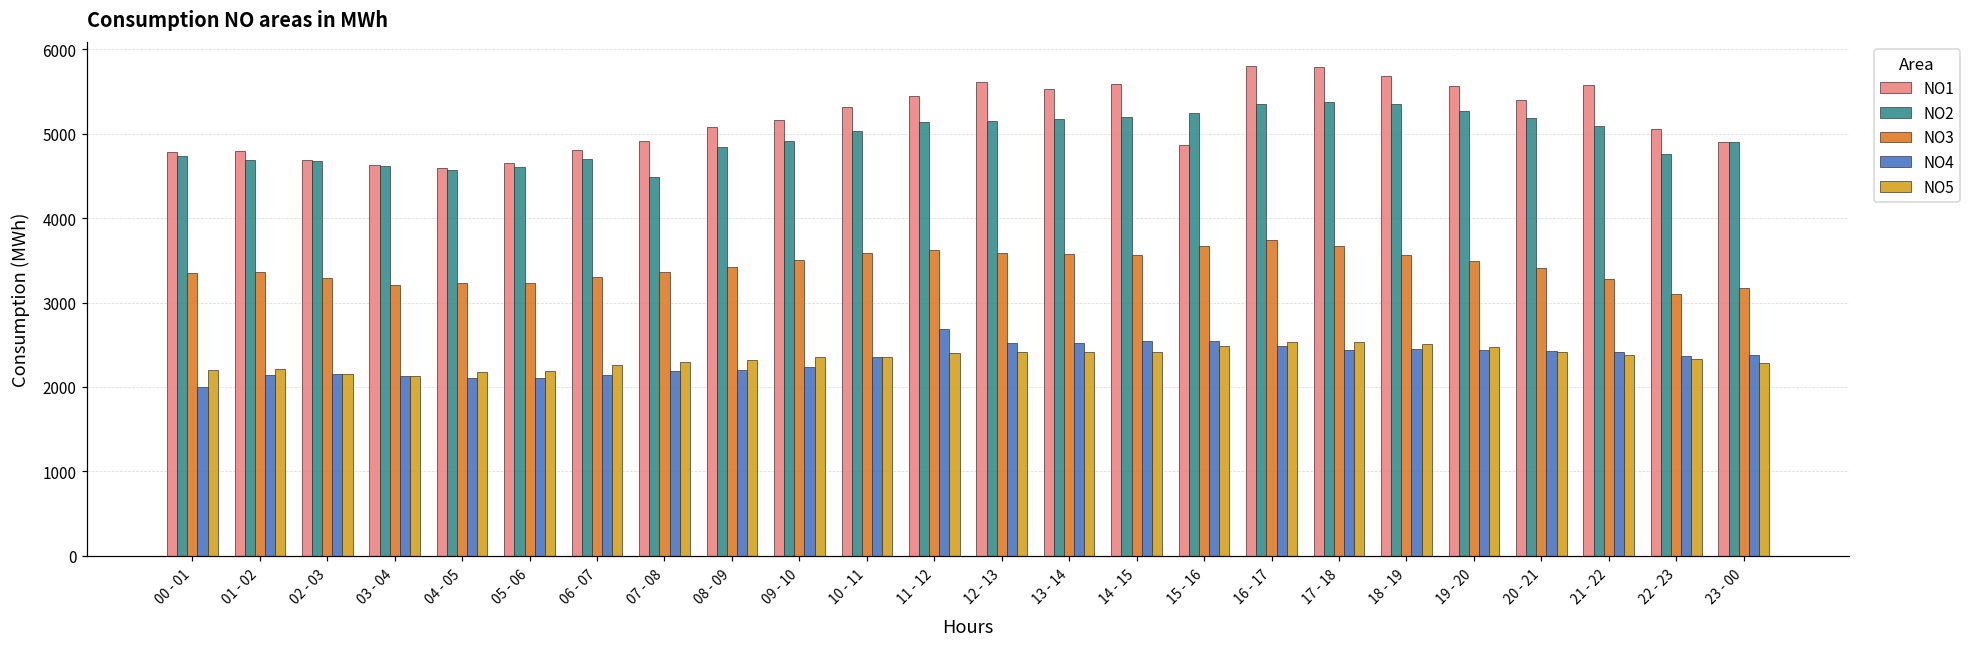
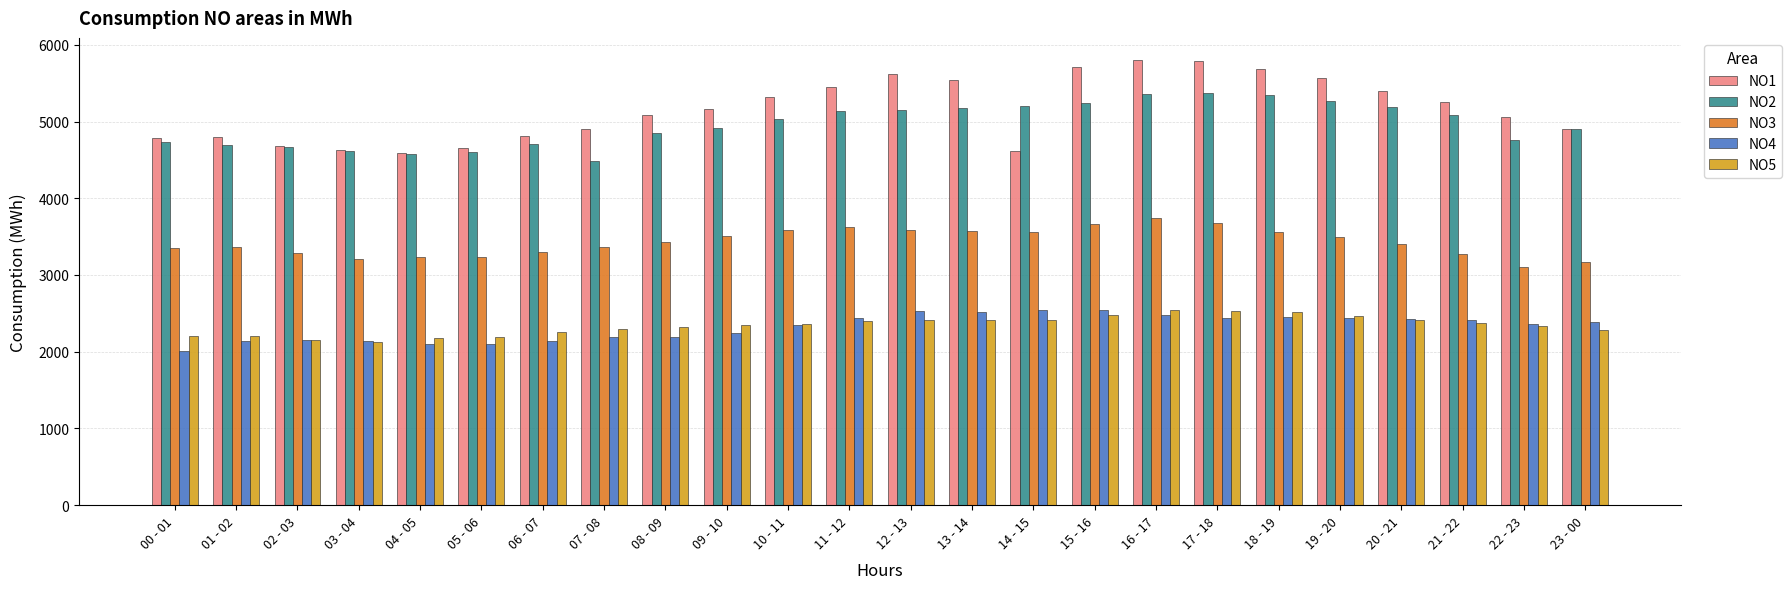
NO4, 11 - 12: 2700 -> 2400
NO1, 14 - 15: 5600 -> 4600
NO1, 15 - 16: 4900 -> 5700
NO1, 21 - 22: 5600 -> 5200
